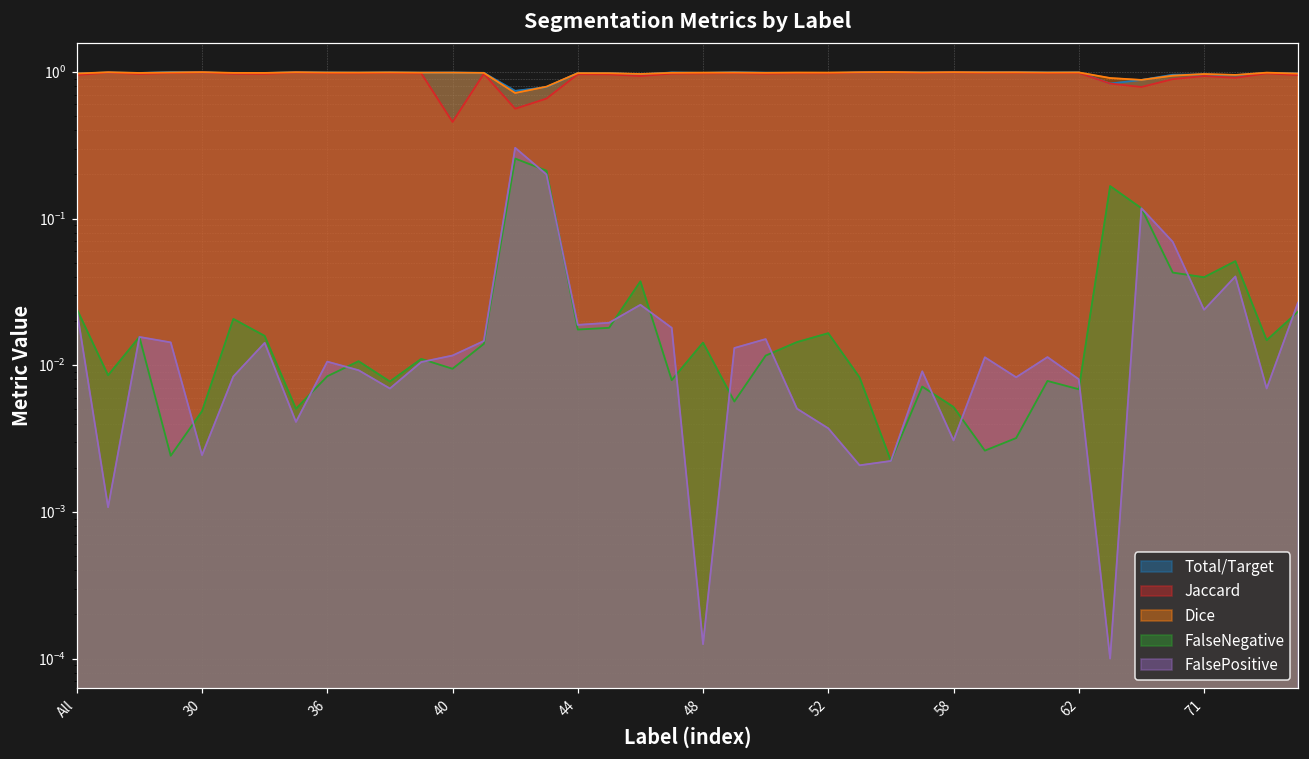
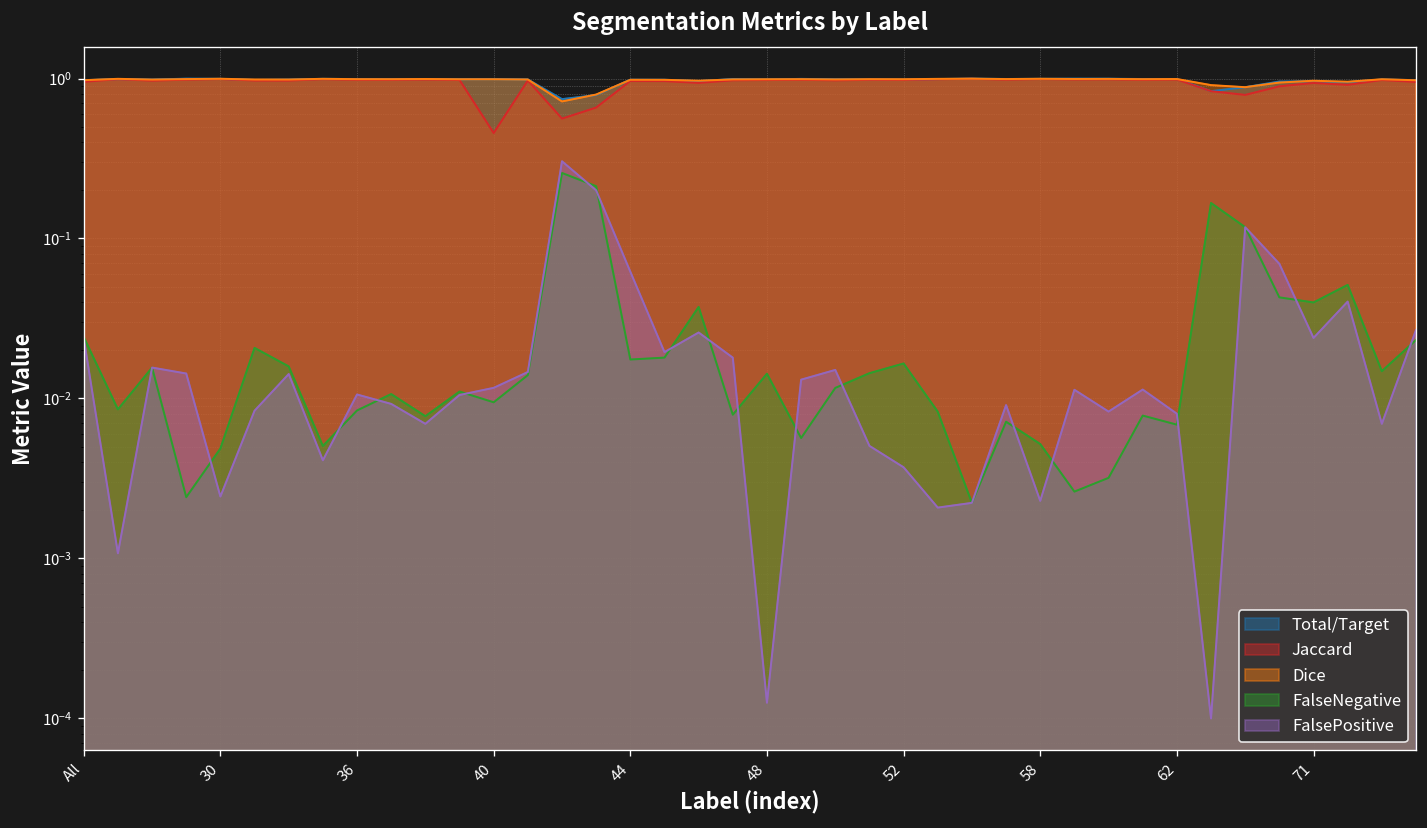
FalsePositive, 44: 0.019 -> 0.06
FalsePositive, 58: 0.0031 -> 0.0023
